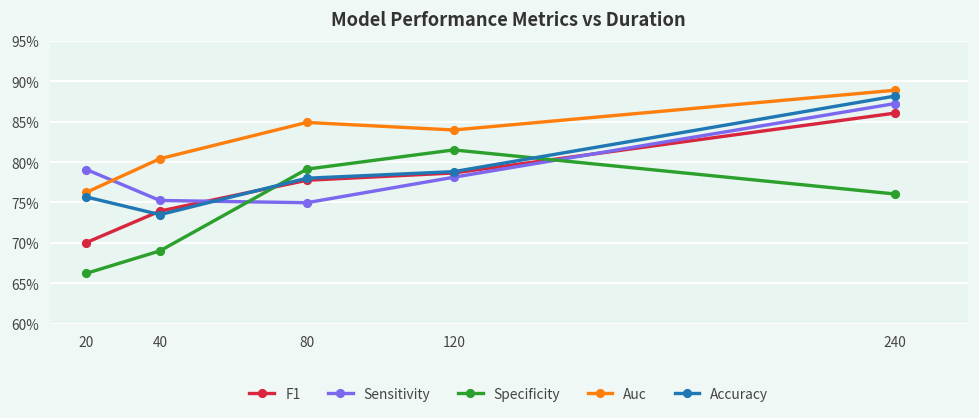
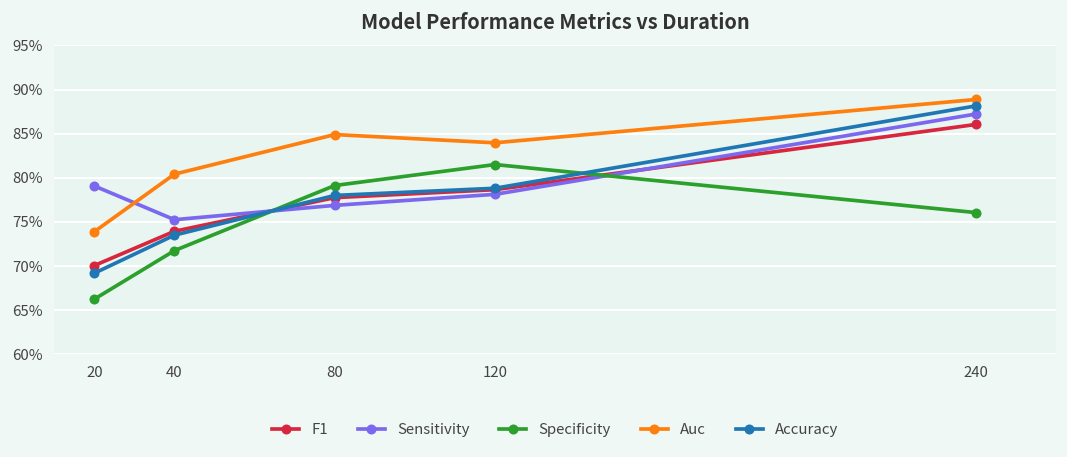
Auc, 20: 76% -> 74%
Accuracy, 20: 76% -> 69%
Specificity, 40: 69% -> 72%
Sensitivity, 80: 75% -> 77%
